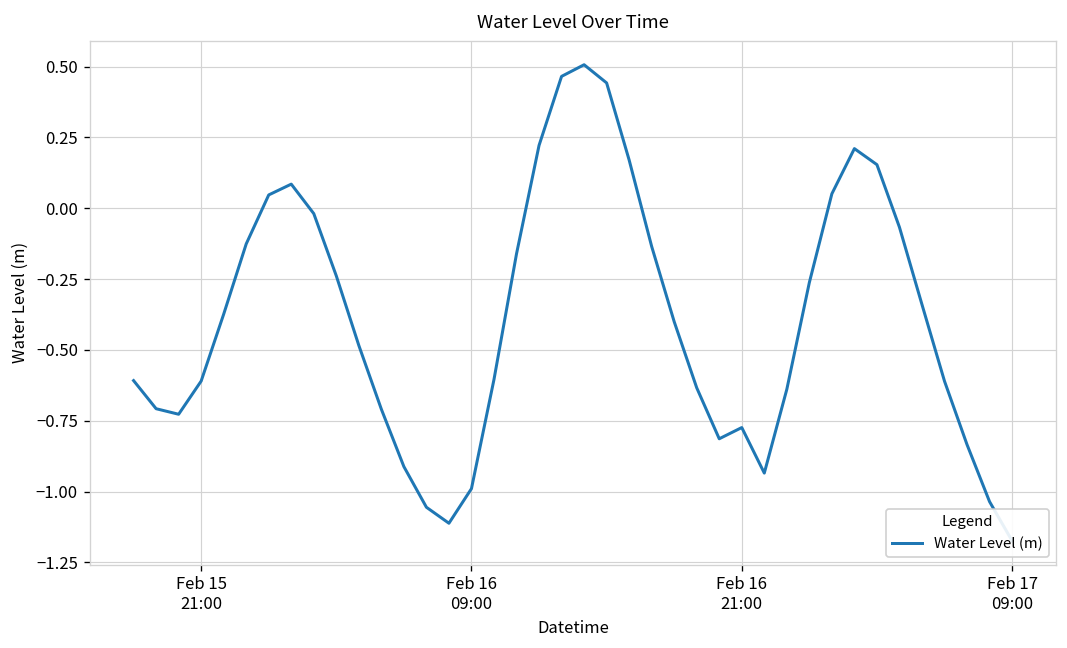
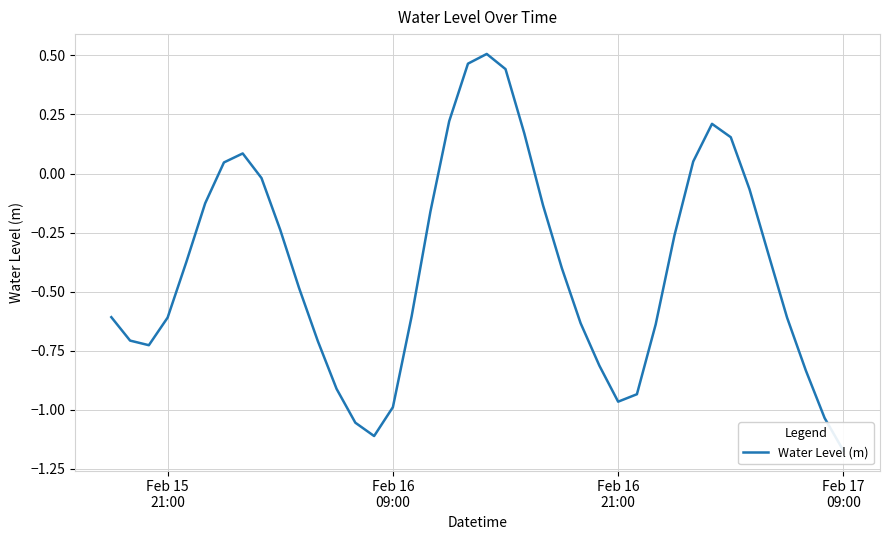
Feb 16 21:00: -0.77 -> -0.97
